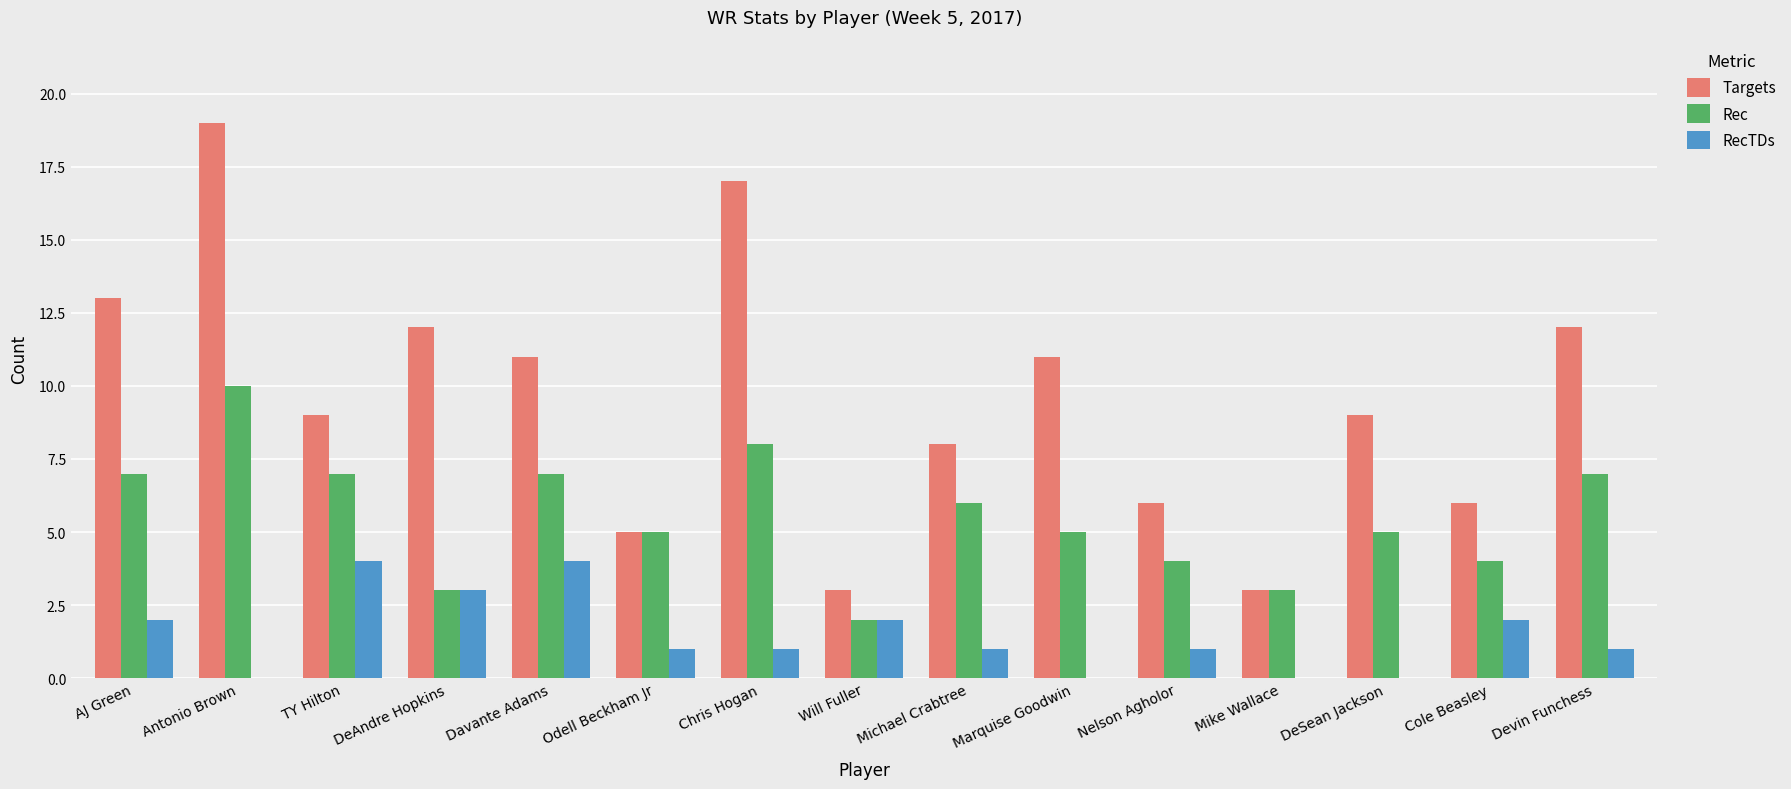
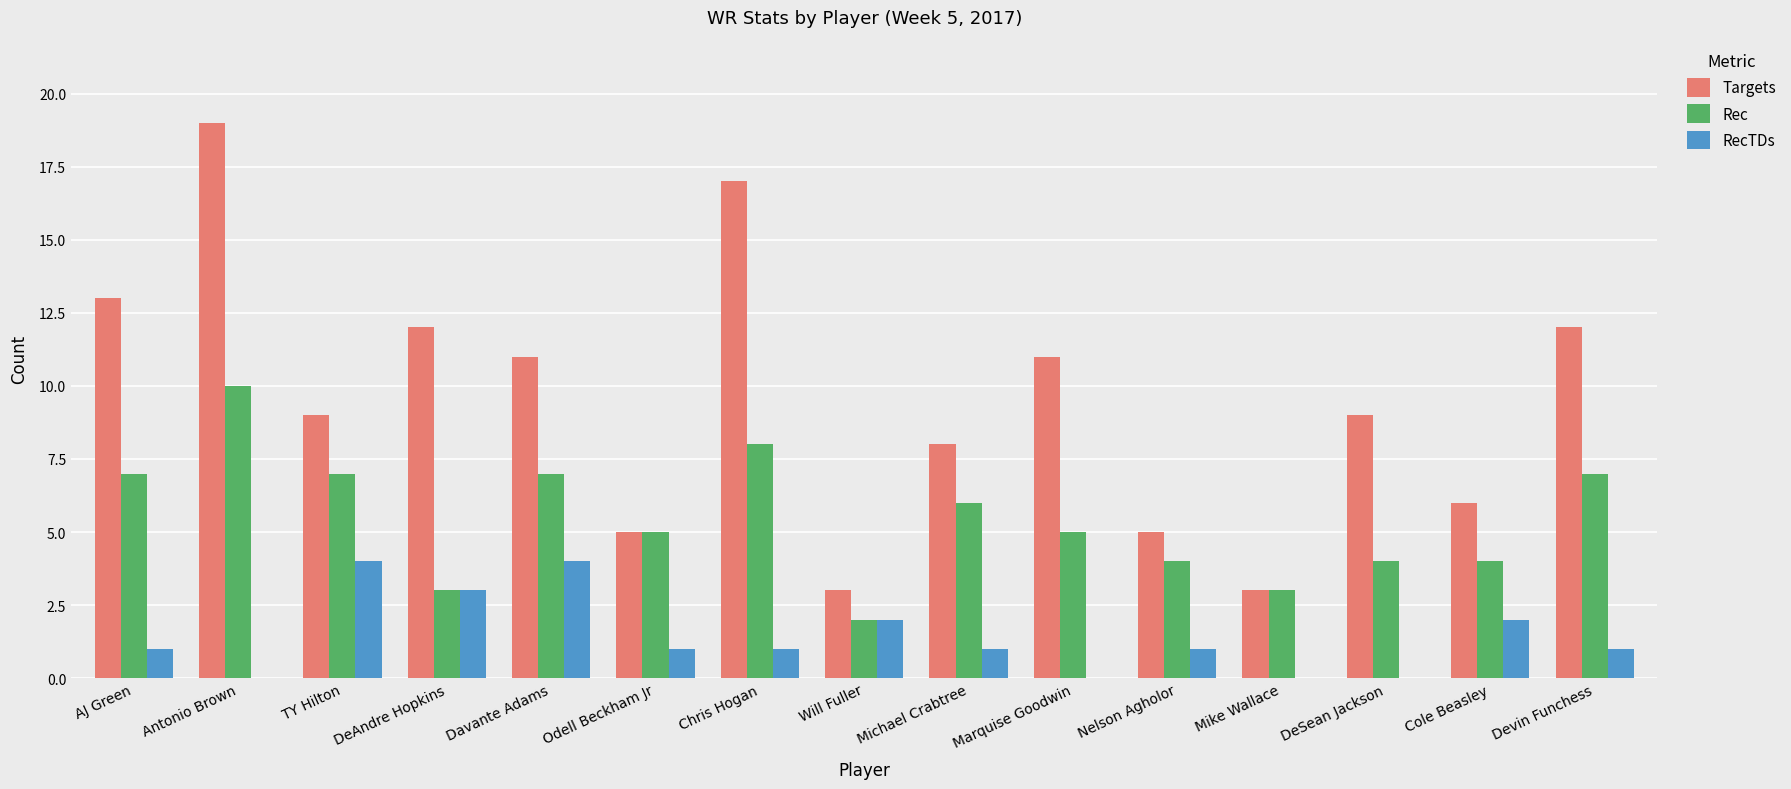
RecTDs, AJ Green: 2 -> 1
Targets, Nelson Agholor: 6 -> 5
Rec, DeSean Jackson: 5 -> 4
